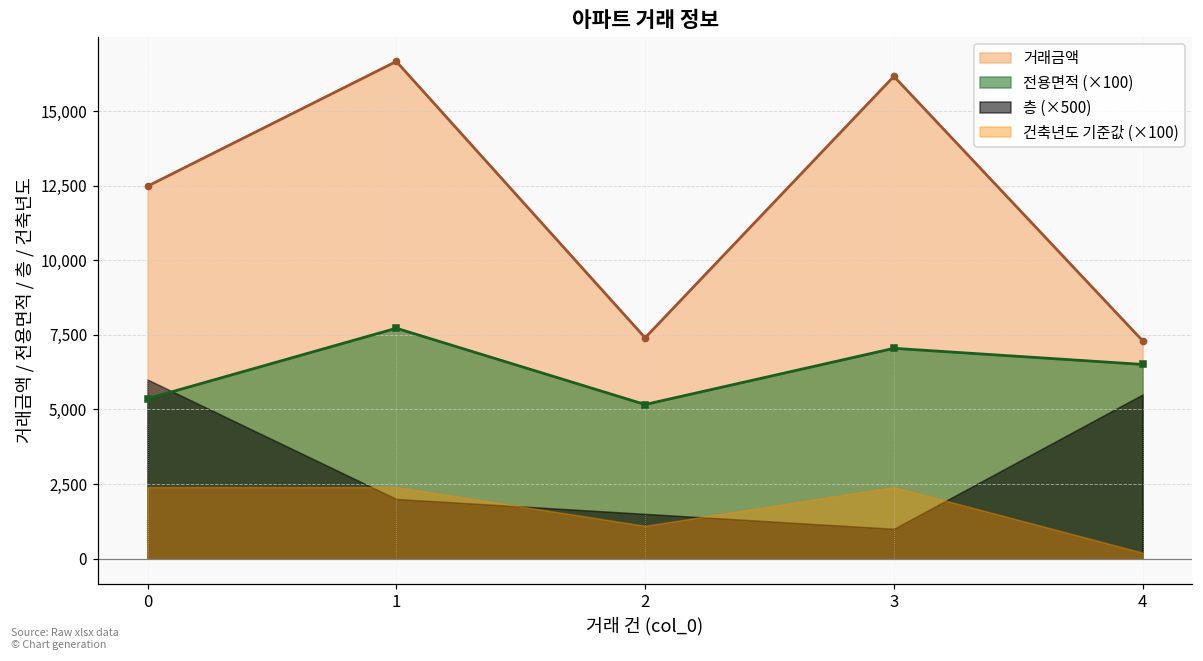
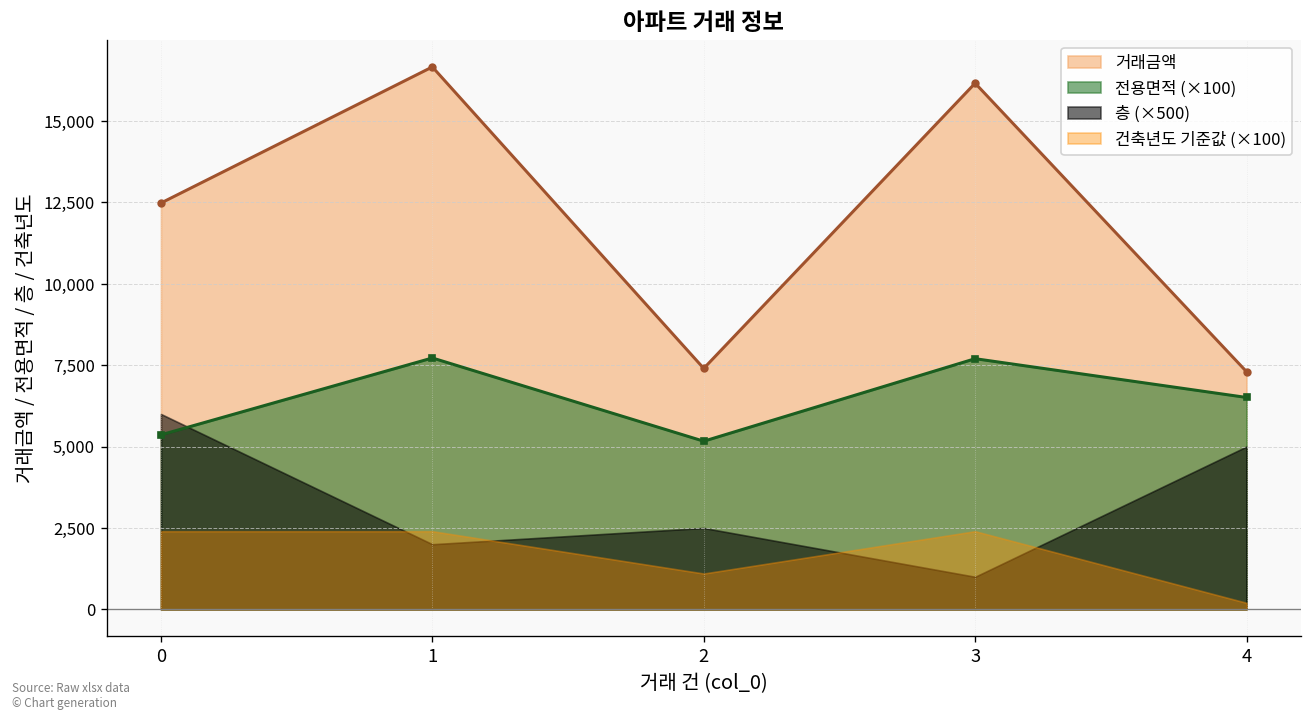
층 (×500), 2: 1,500 -> 2,500
전용면적 (×100), 3: 7,000 -> 7,700
층 (×500), 4: 5,500 -> 5,000
